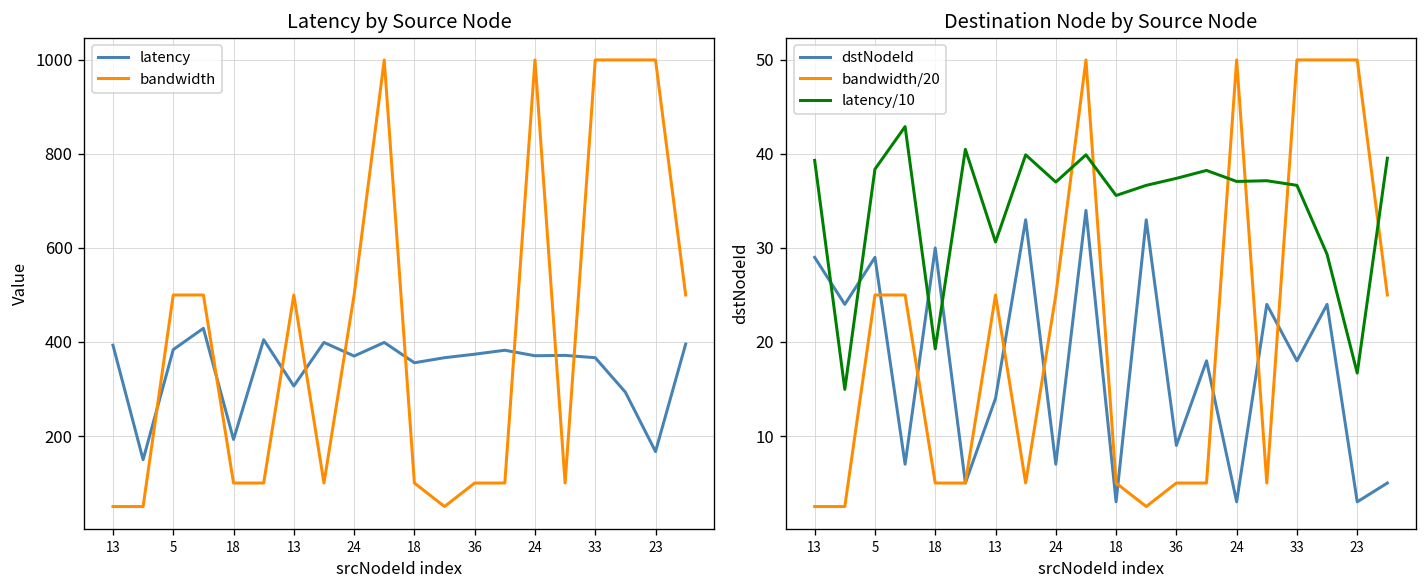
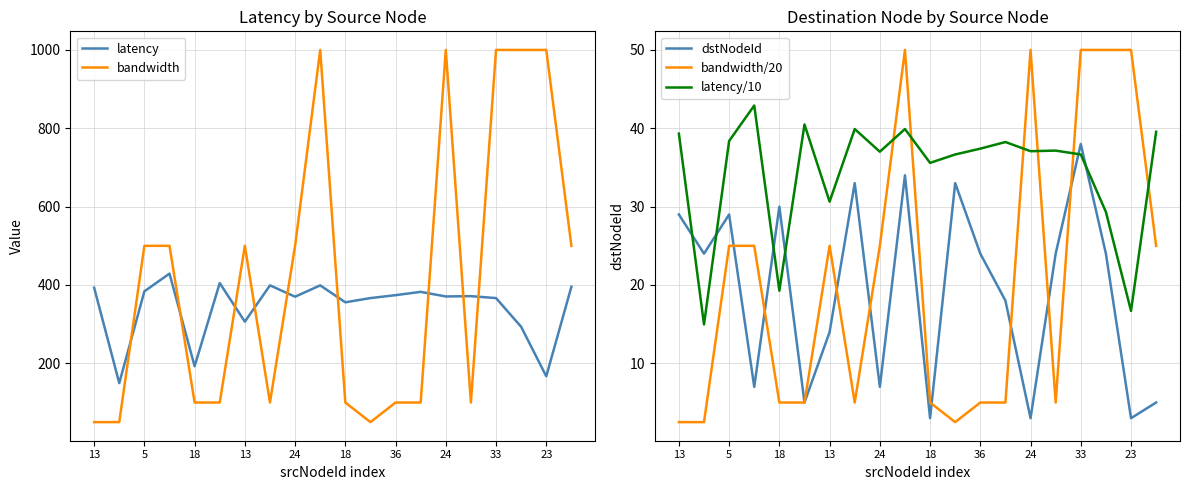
Destination Node by Source Node, dstNodeId, 36: 9 -> 24
Destination Node by Source Node, dstNodeId, 33: 18 -> 38
